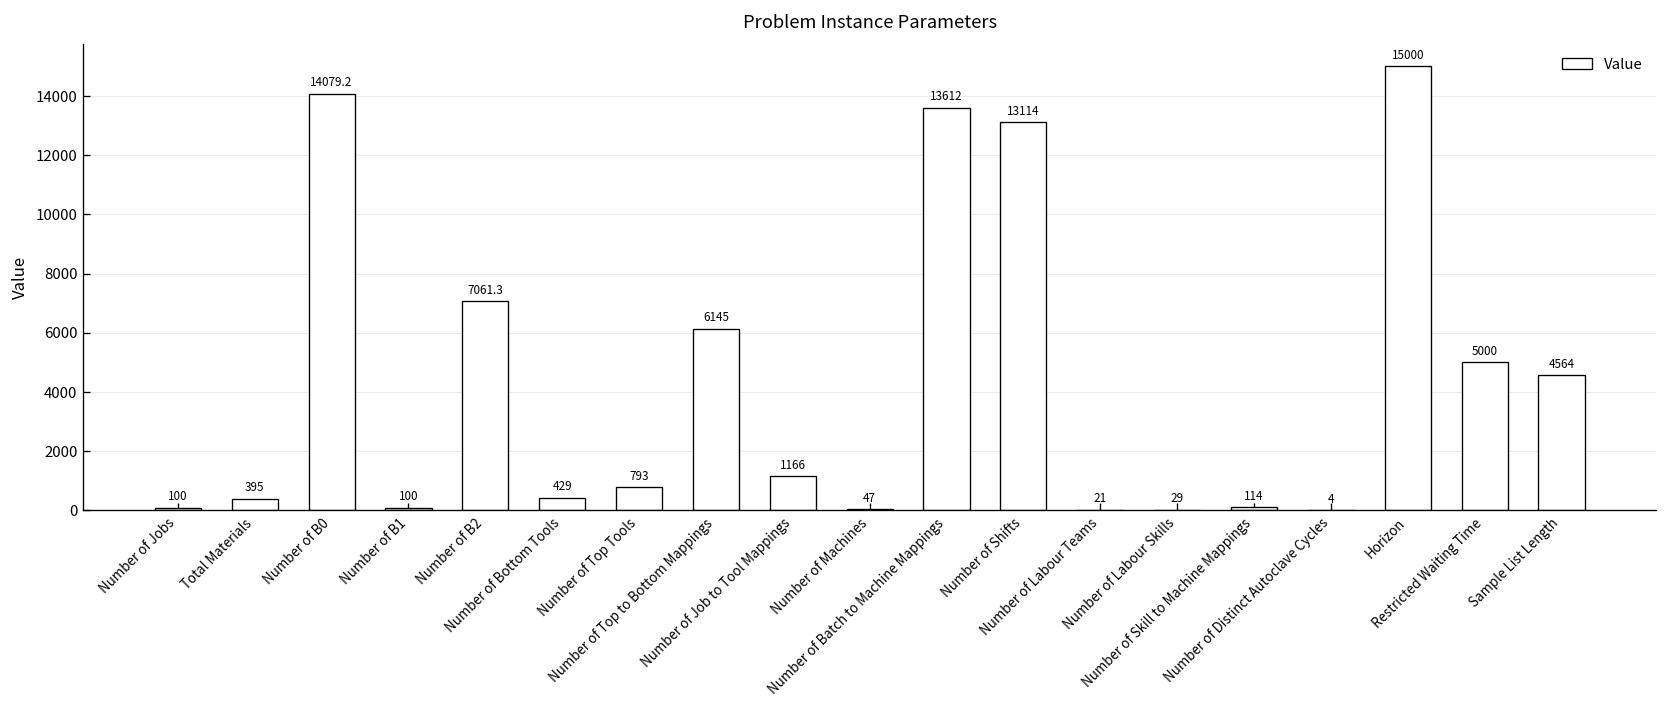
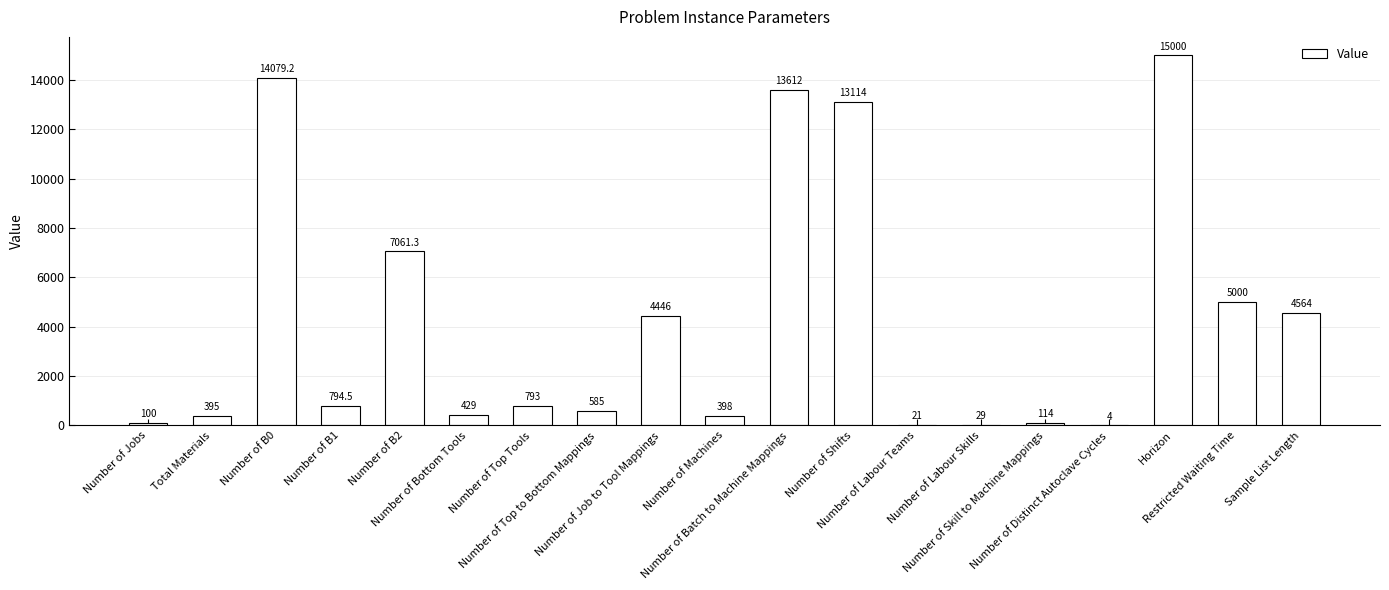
Number of B1: 100 -> 794.5
Number of Top to Bottom Mappings: 6145 -> 585
Number of Job to Tool Mappings: 1166 -> 4446
Number of Machines: 47 -> 398
